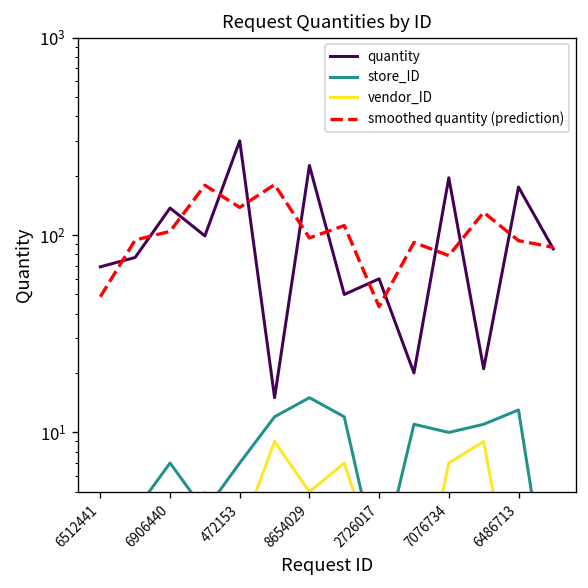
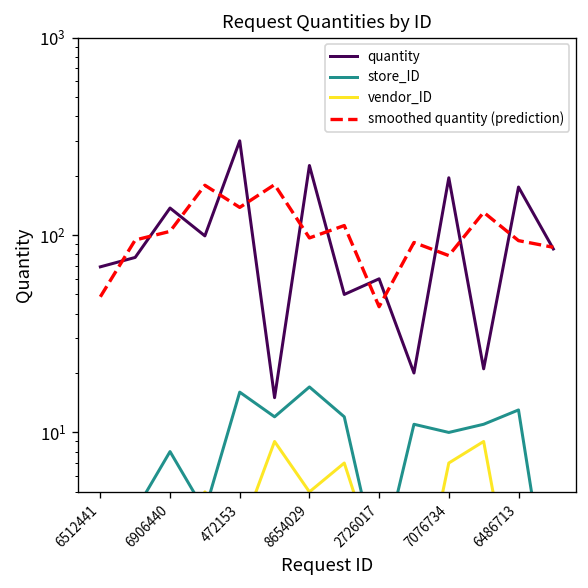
store_ID, 6906440: 7 -> 8
store_ID, 472153: 7 -> 16
store_ID, 8654029: 15 -> 17
